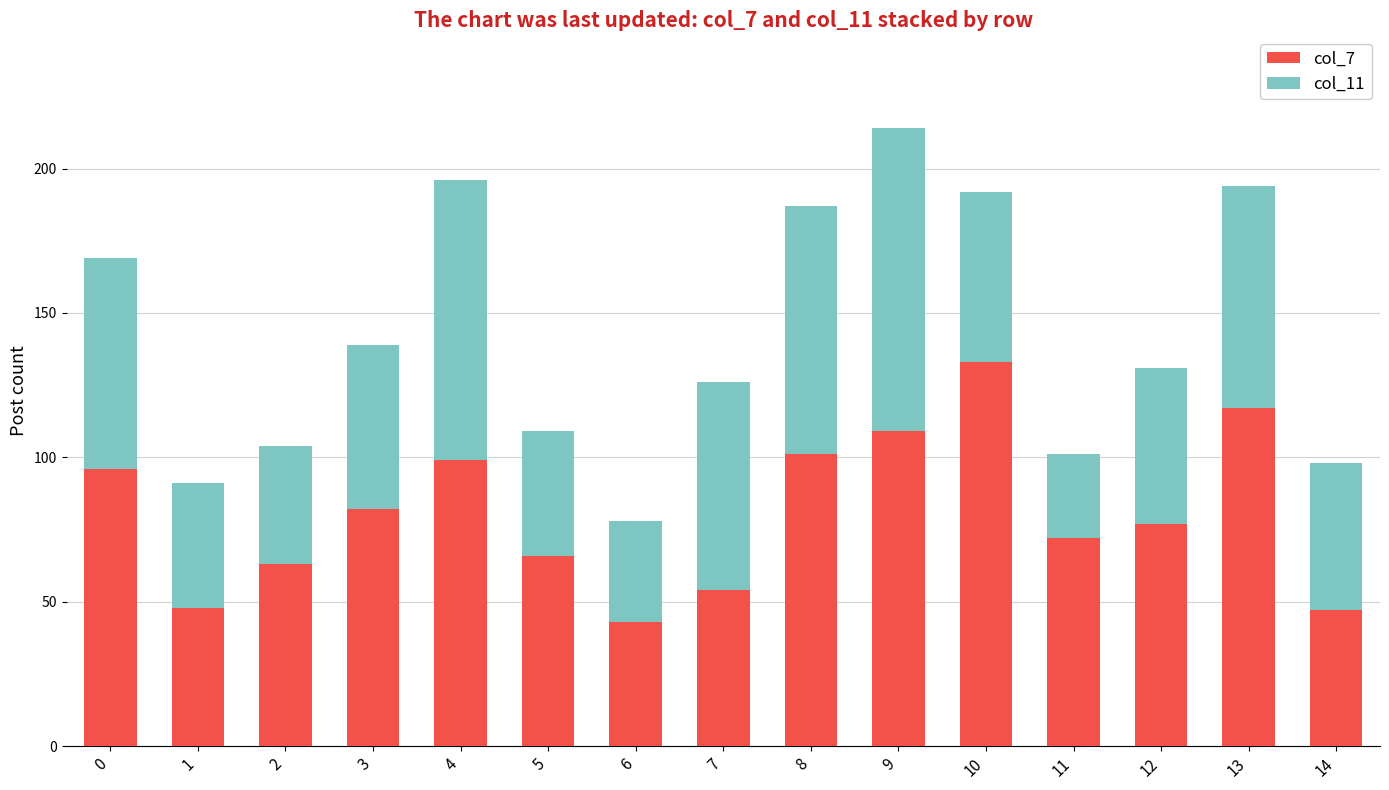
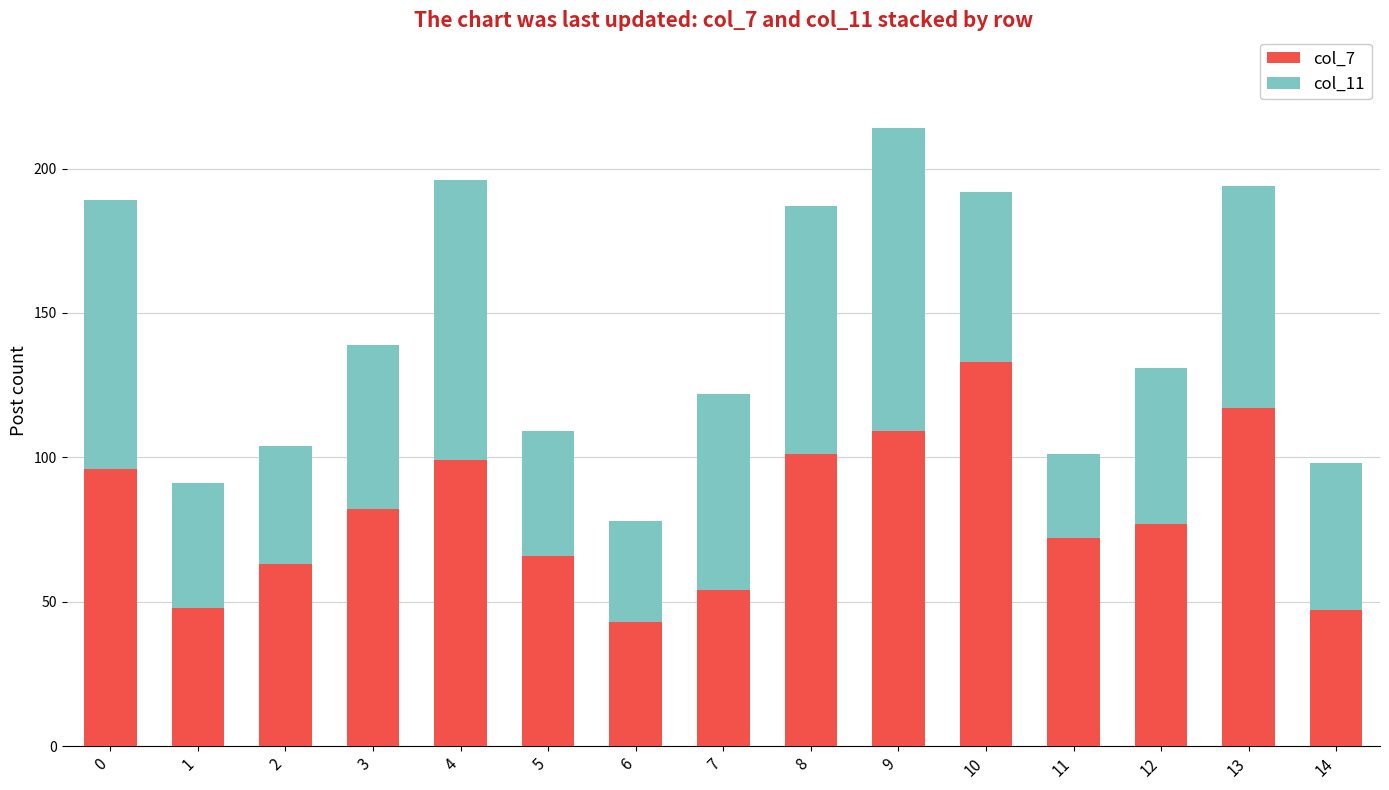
col_11, 0: 73 -> 93
col_11, 7: 72 -> 68
